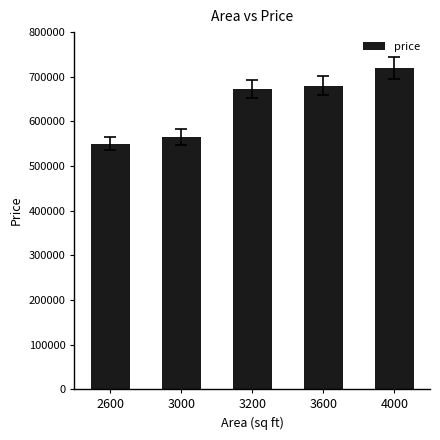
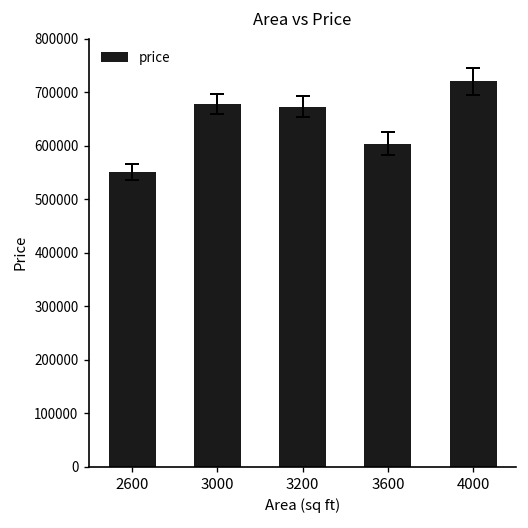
price, 3000: 570000 -> 680000
price, 3600: 680000 -> 600000
